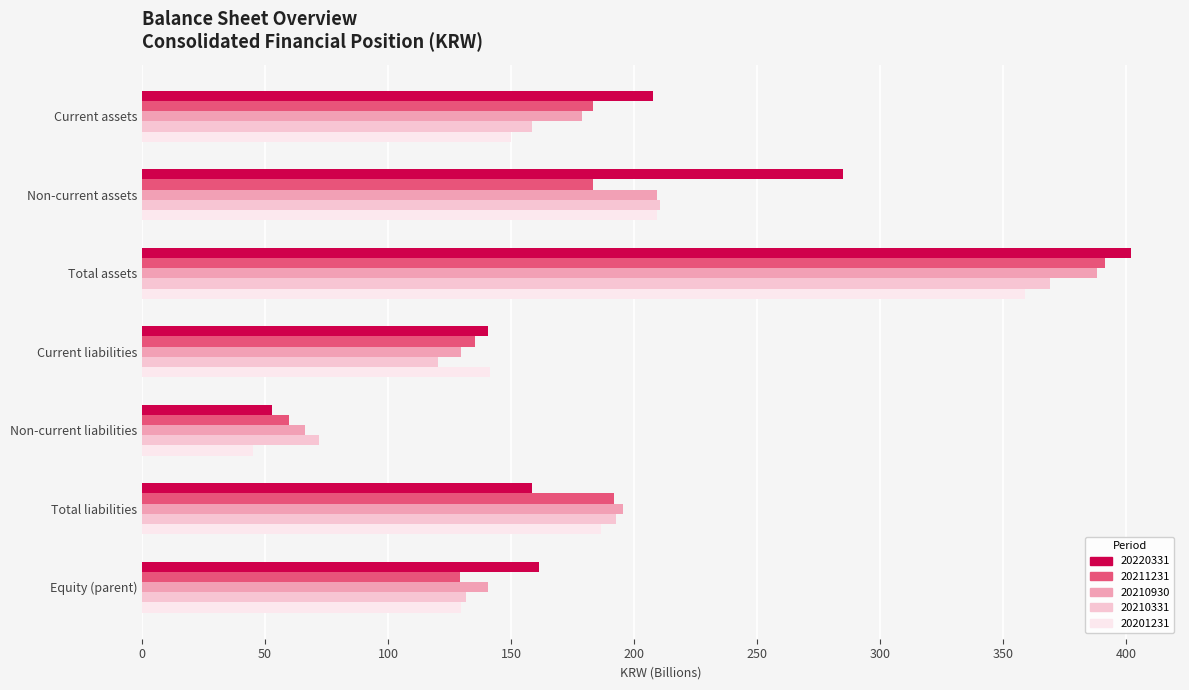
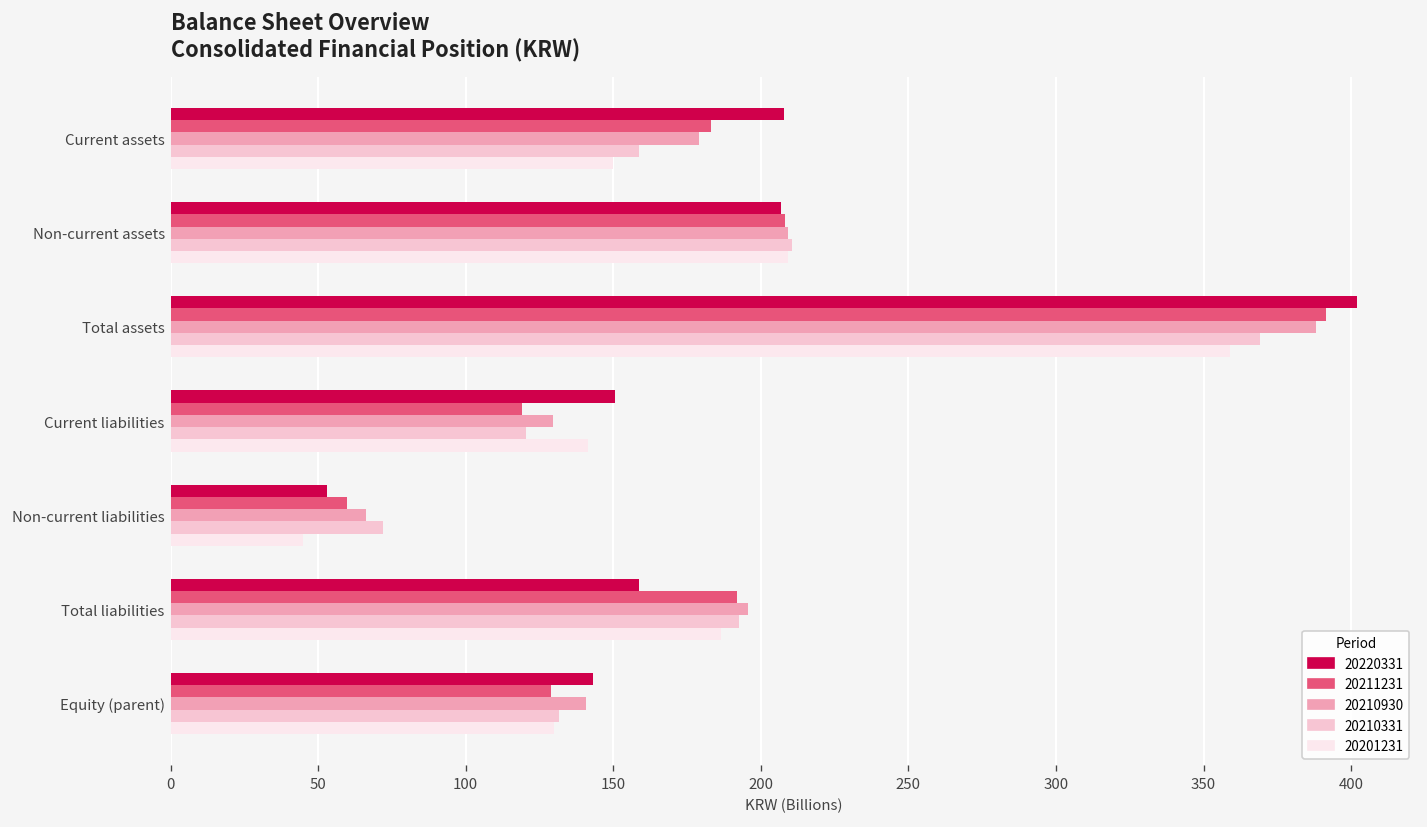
20220331, Non-current assets: 285 -> 207
20211231, Non-current assets: 183 -> 208
20220331, Current liabilities: 141 -> 151
20211231, Current liabilities: 135 -> 119
20220331, Equity (parent): 161 -> 143
